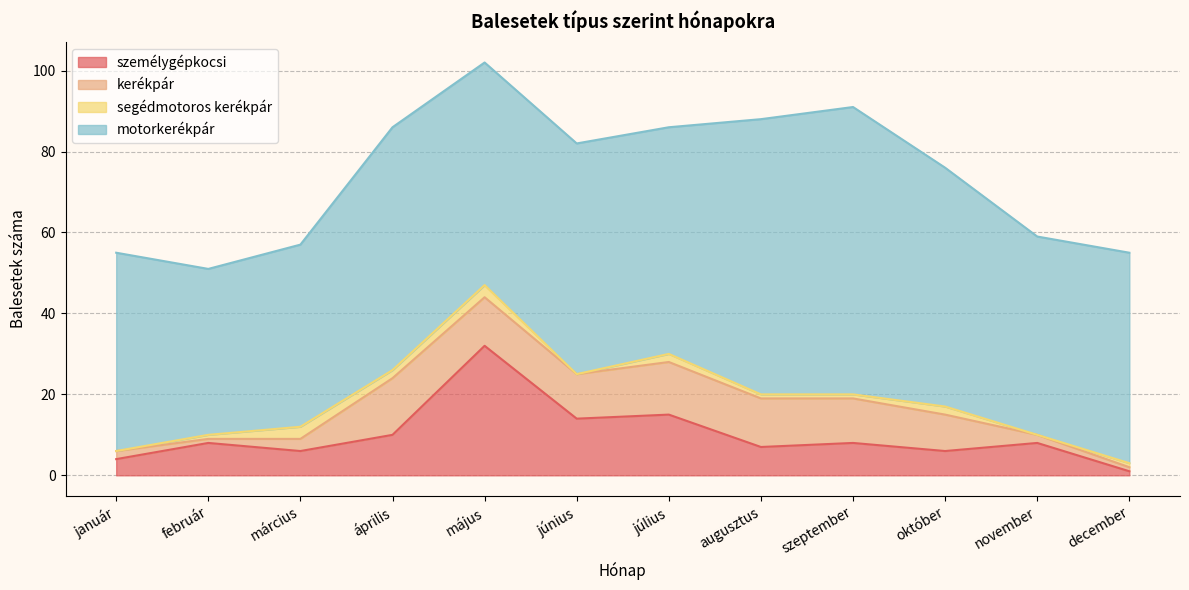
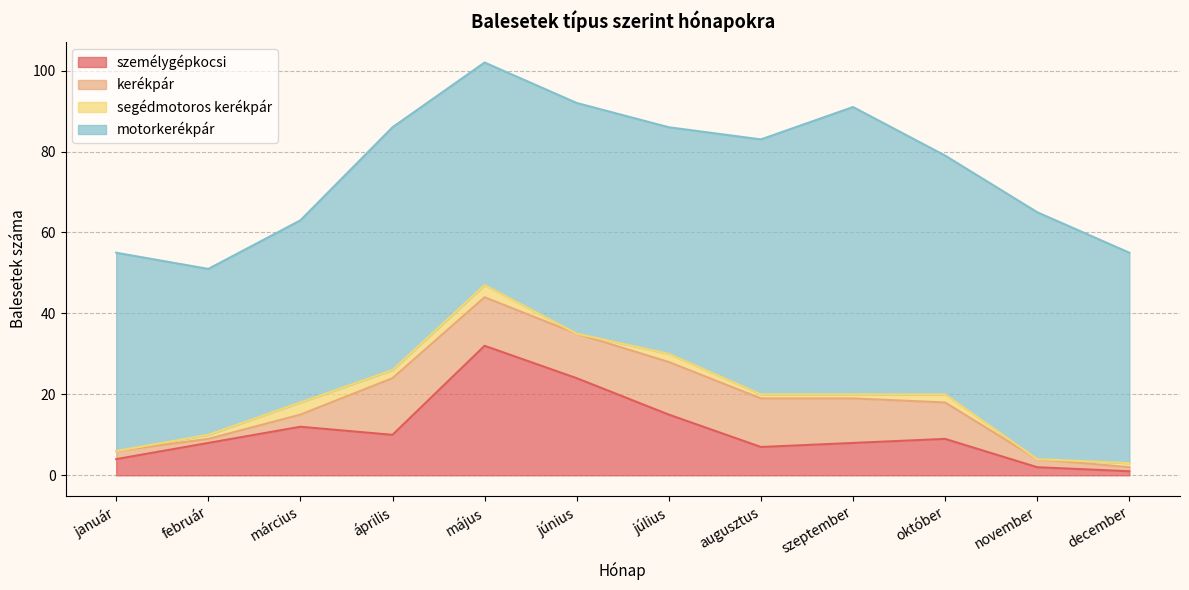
személygépkocsi, március: 6 -> 12
személygépkocsi, június: 14 -> 24
motorkerékpár, augusztus: 68 -> 63
személygépkocsi, október: 6 -> 9
személygépkocsi, november: 8 -> 2
motorkerékpár, november: 49 -> 61
